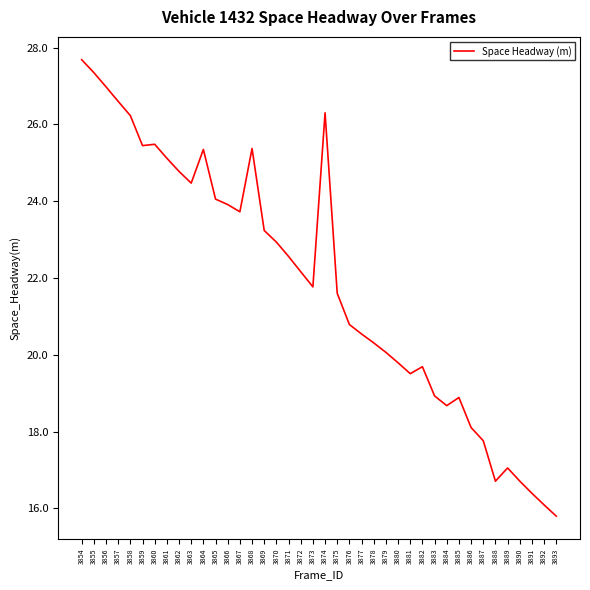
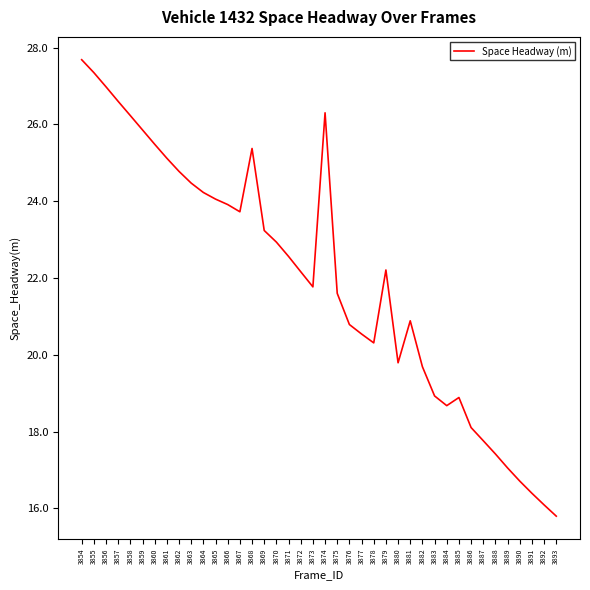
3859: 25.4 -> 25.9
3864: 25.3 -> 24.2
3879: 20.1 -> 22.2
3881: 19.5 -> 20.9
3888: 16.7 -> 17.4
